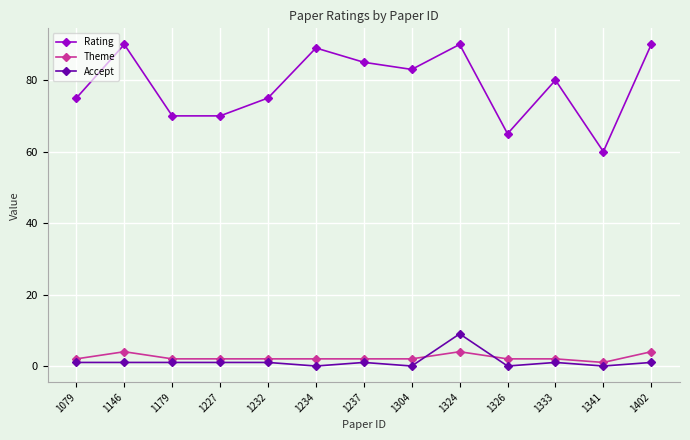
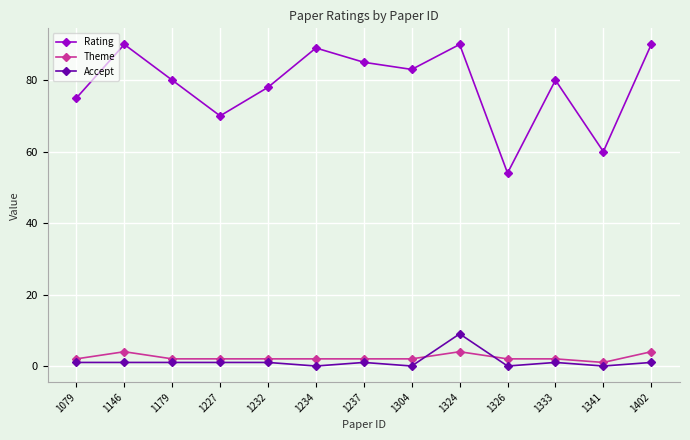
Rating, 1179: 70 -> 80
Rating, 1232: 75 -> 78
Rating, 1326: 65 -> 54
